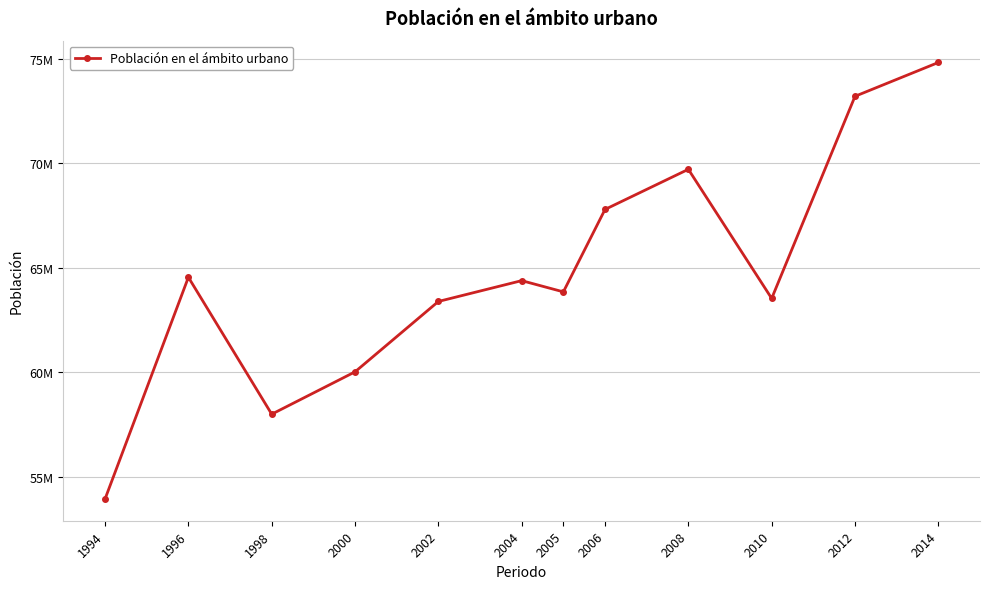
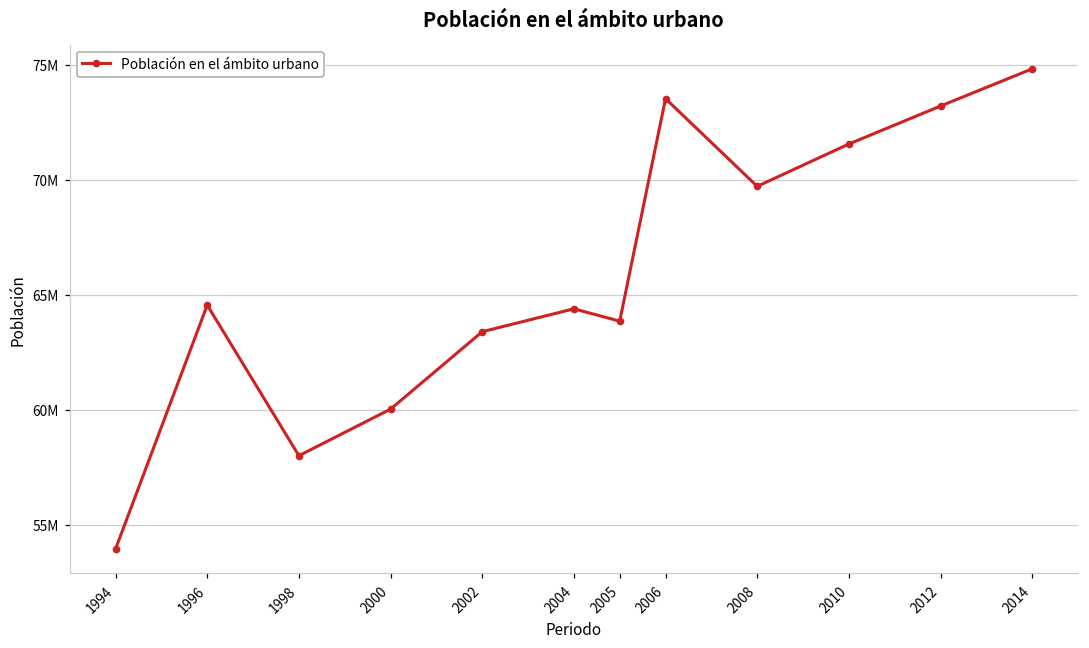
2006: 67800000 -> 73500000
2010: 63500000 -> 71600000
